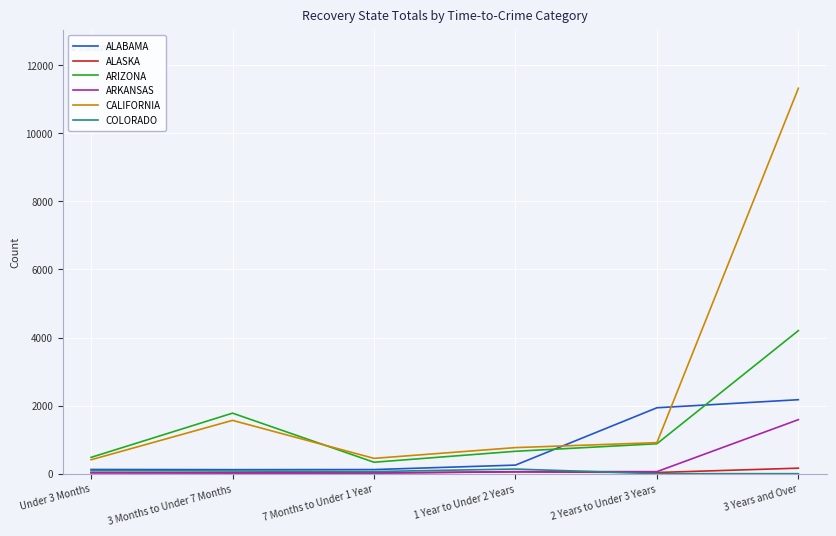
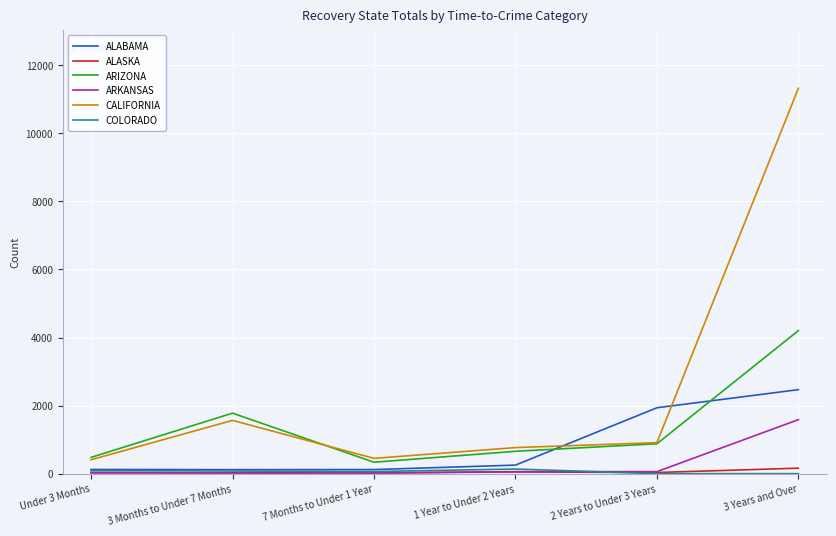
ALABAMA, 3 Years and Over: 2200 -> 2500
